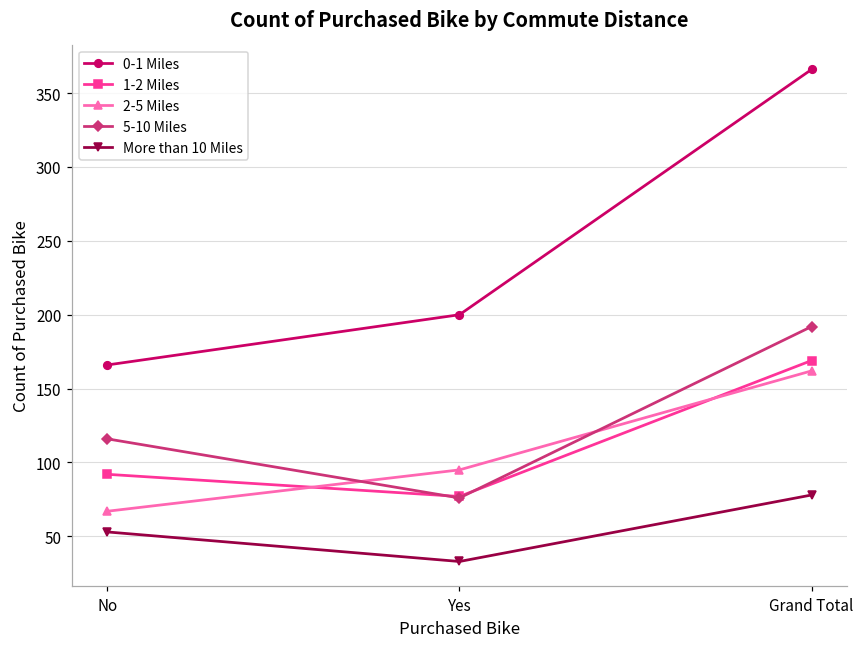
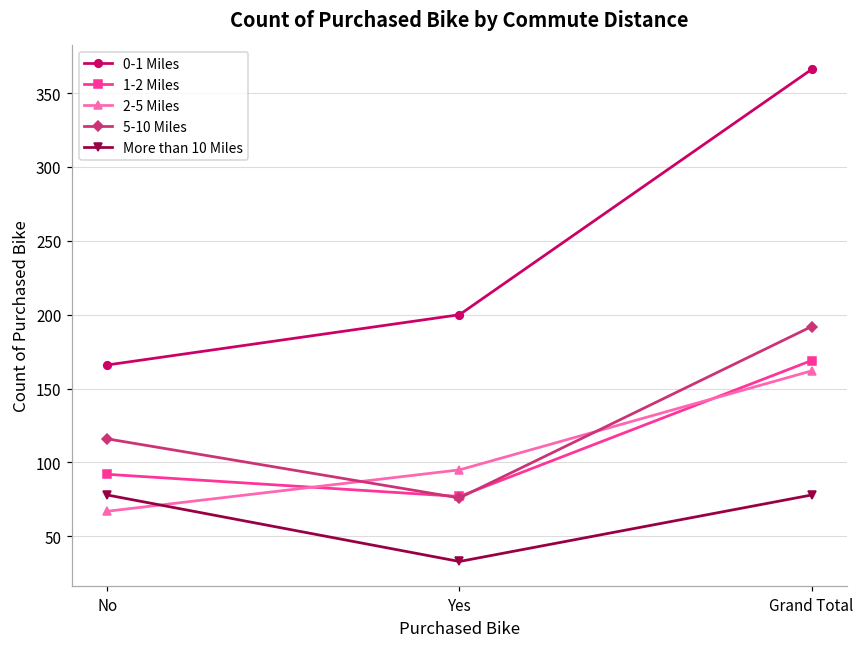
More than 10 Miles, No: 53 -> 78
